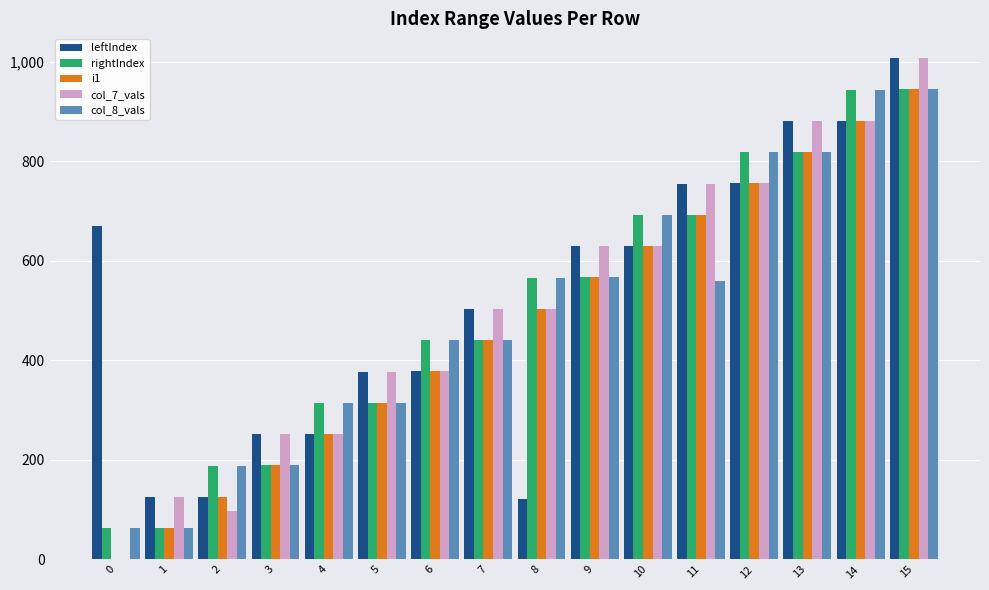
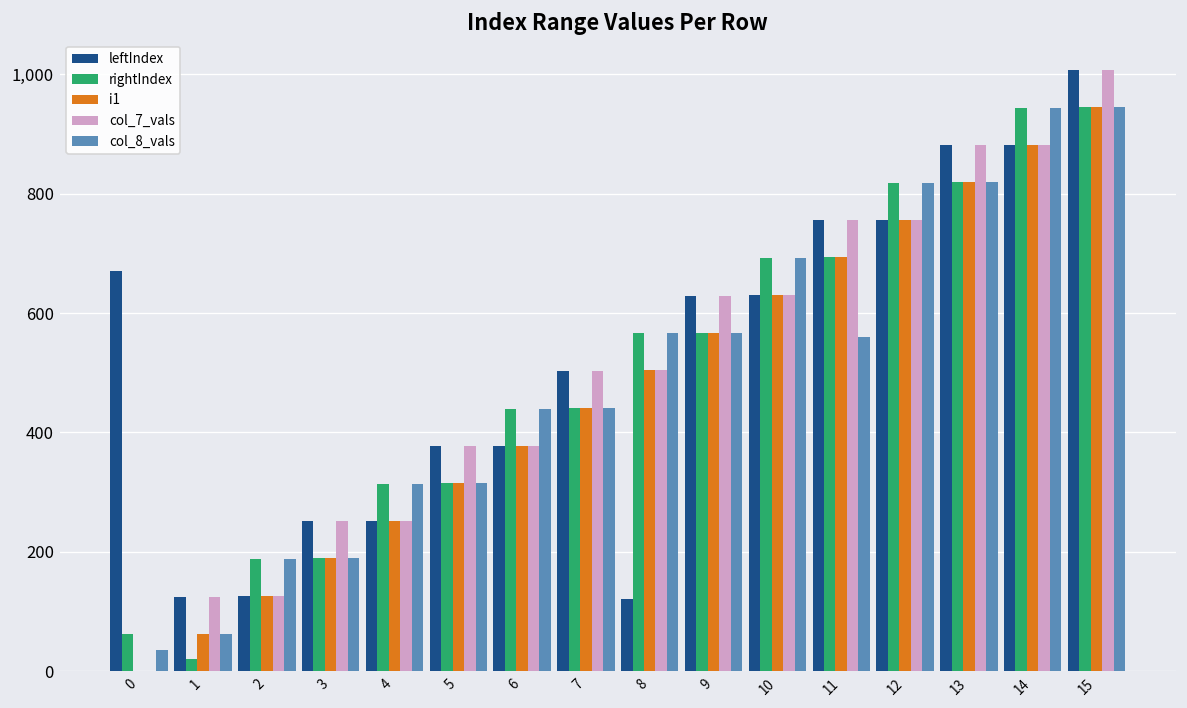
col_8_vals, 0: 60 -> 40
rightIndex, 1: 60 -> 20
col_7_vals, 2: 100 -> 130
